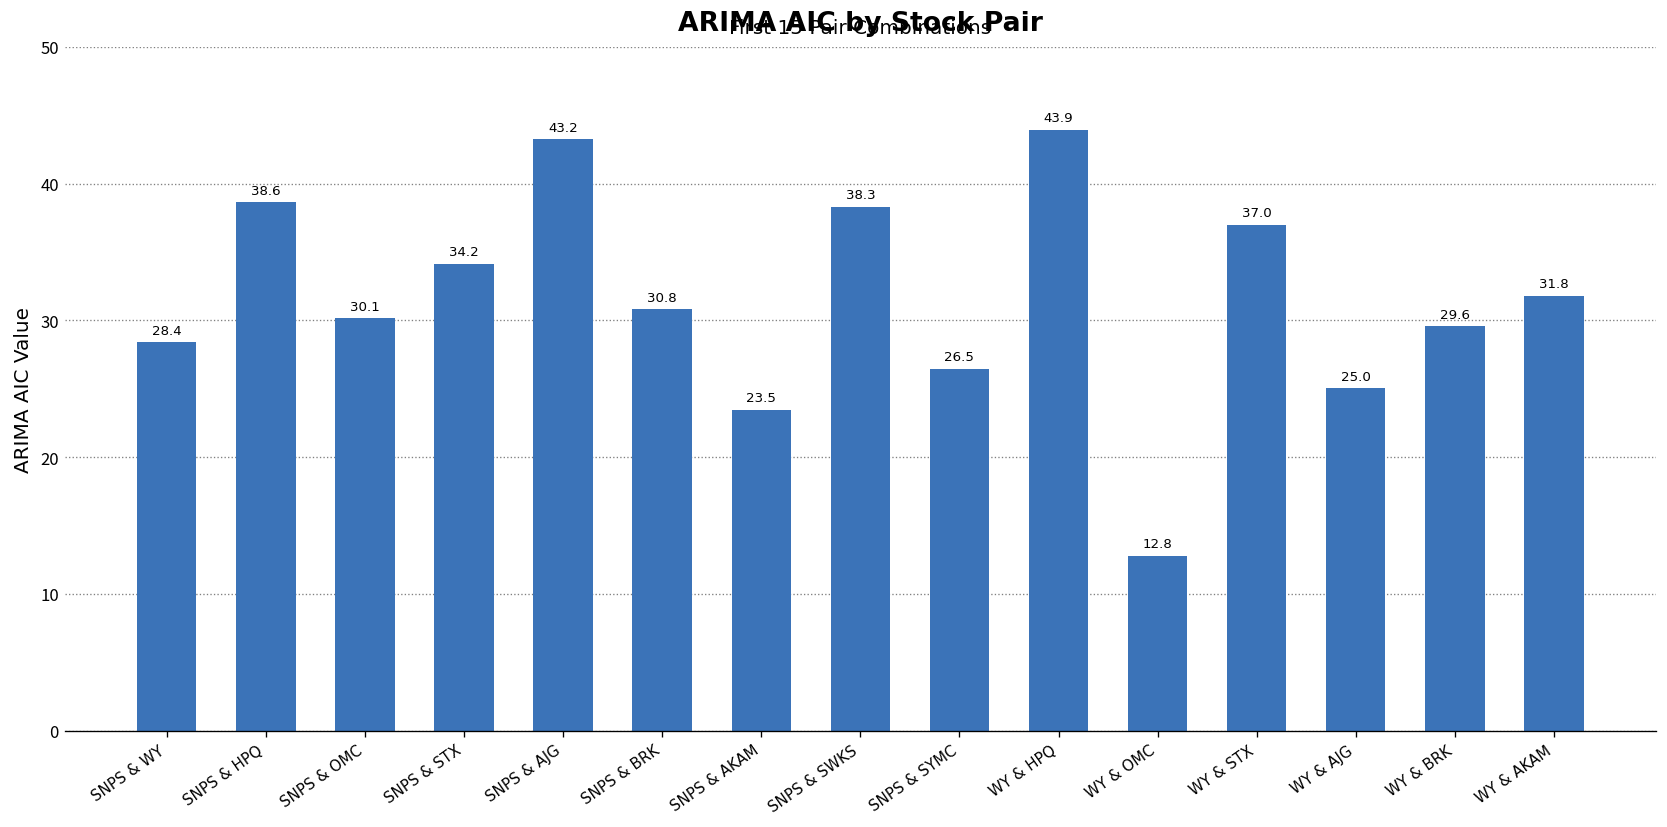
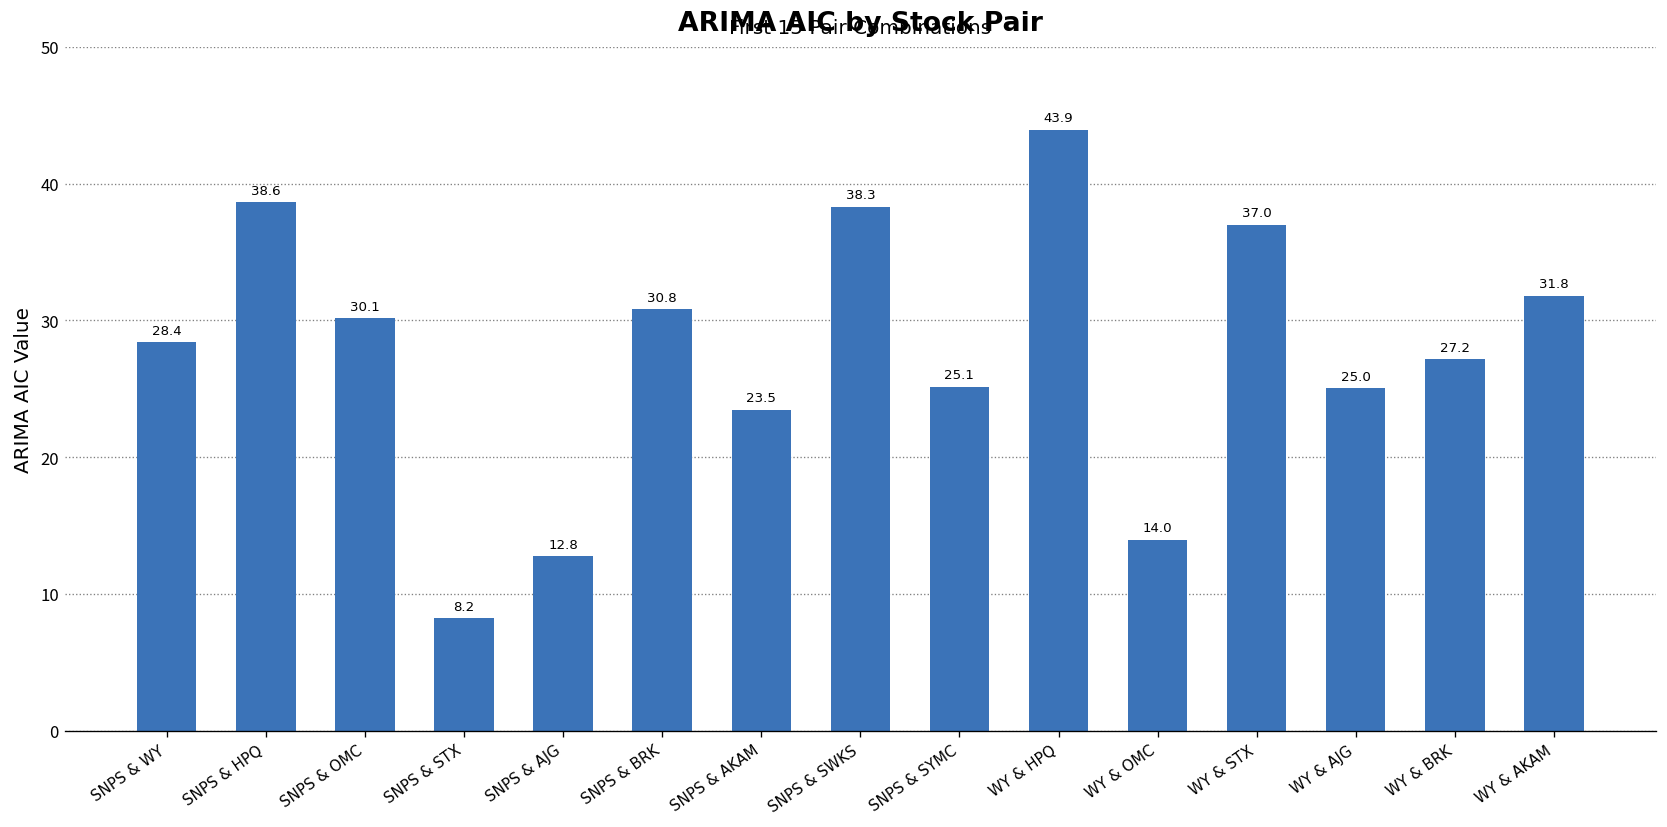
SNPS & STX: 34.2 -> 8.2
SNPS & AJG: 43.2 -> 12.8
SNPS & SYMC: 26.5 -> 25.1
WY & OMC: 12.8 -> 14.0
WY & BRK: 29.6 -> 27.2
